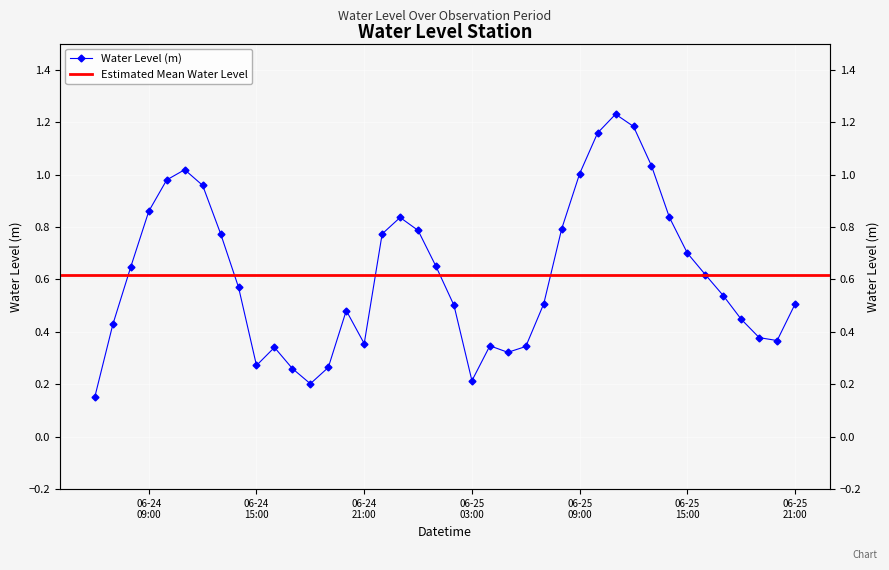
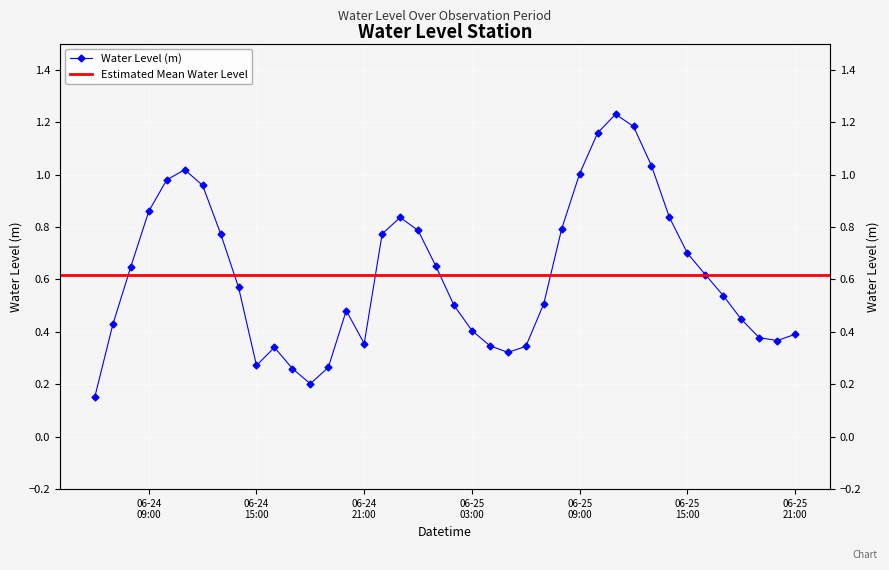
06-25 03:00: 0.21 -> 0.41
06-25 21:00: 0.51 -> 0.39
